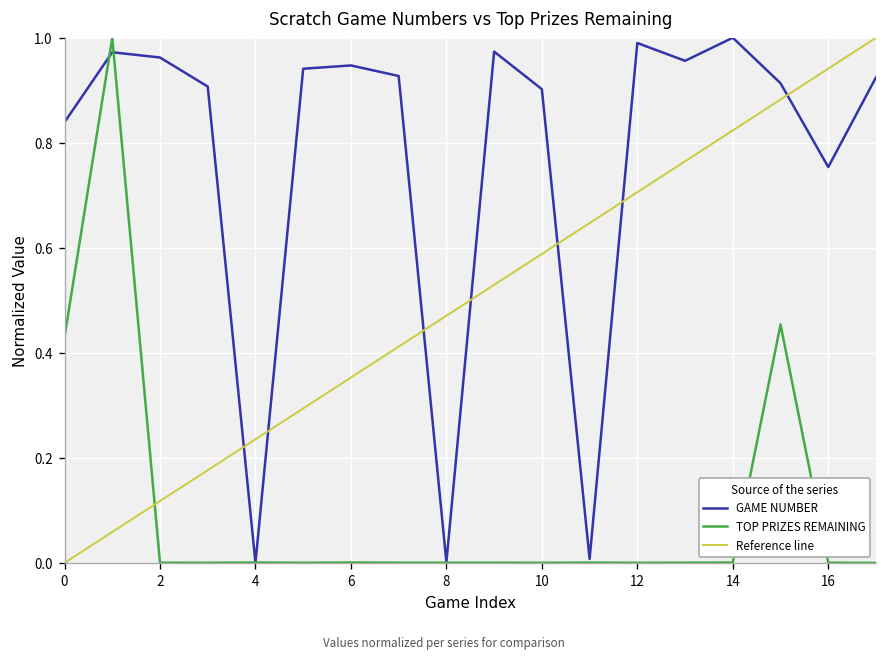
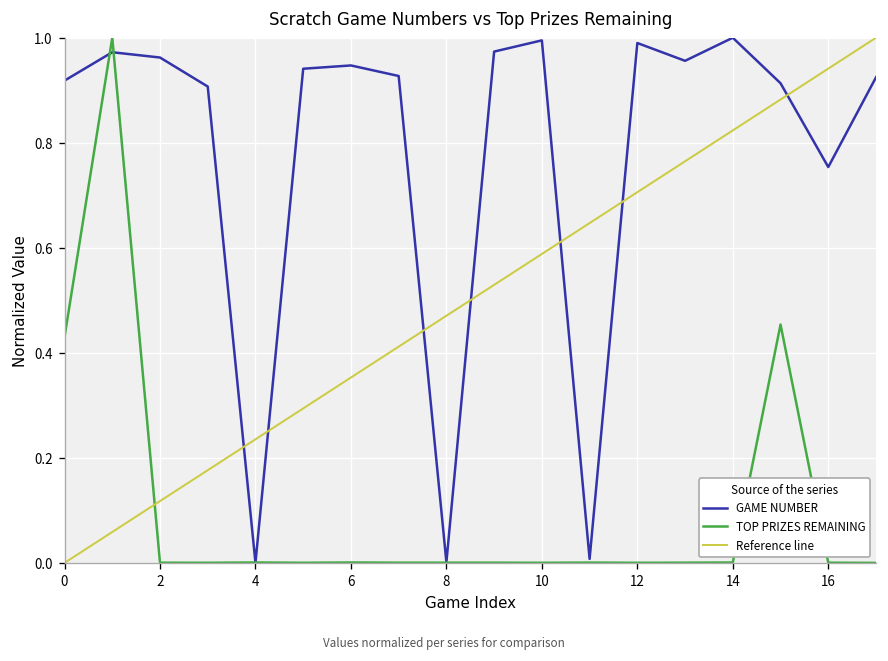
GAME NUMBER, 0: 0.84 -> 0.92
GAME NUMBER, 10: 0.90 -> 0.99
